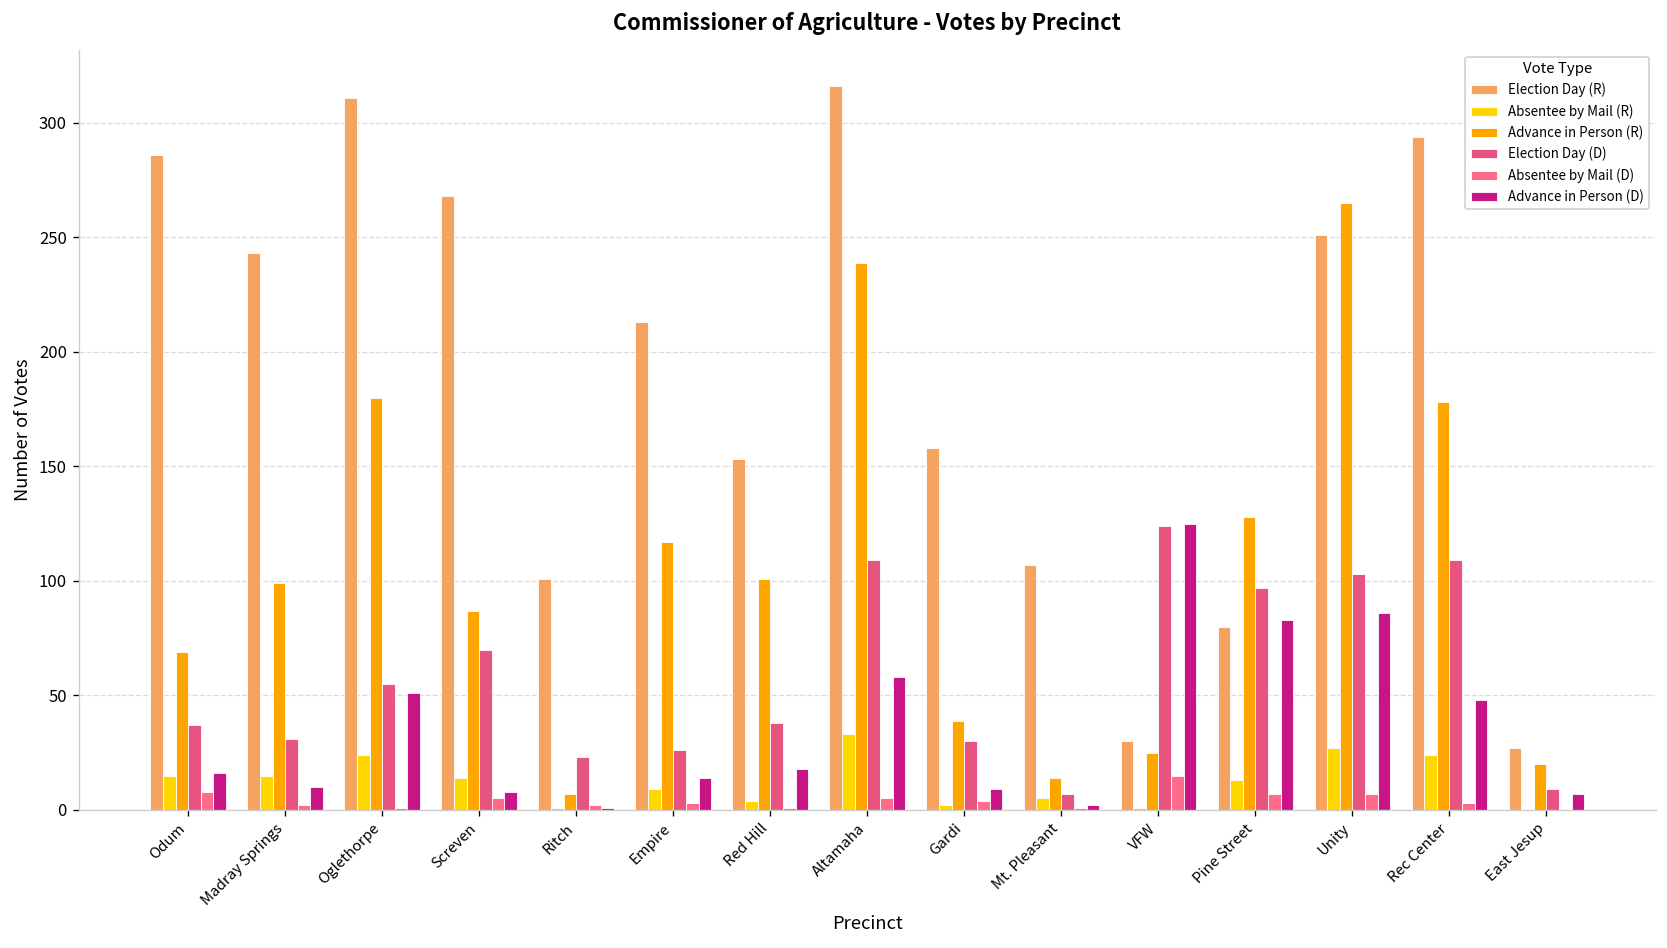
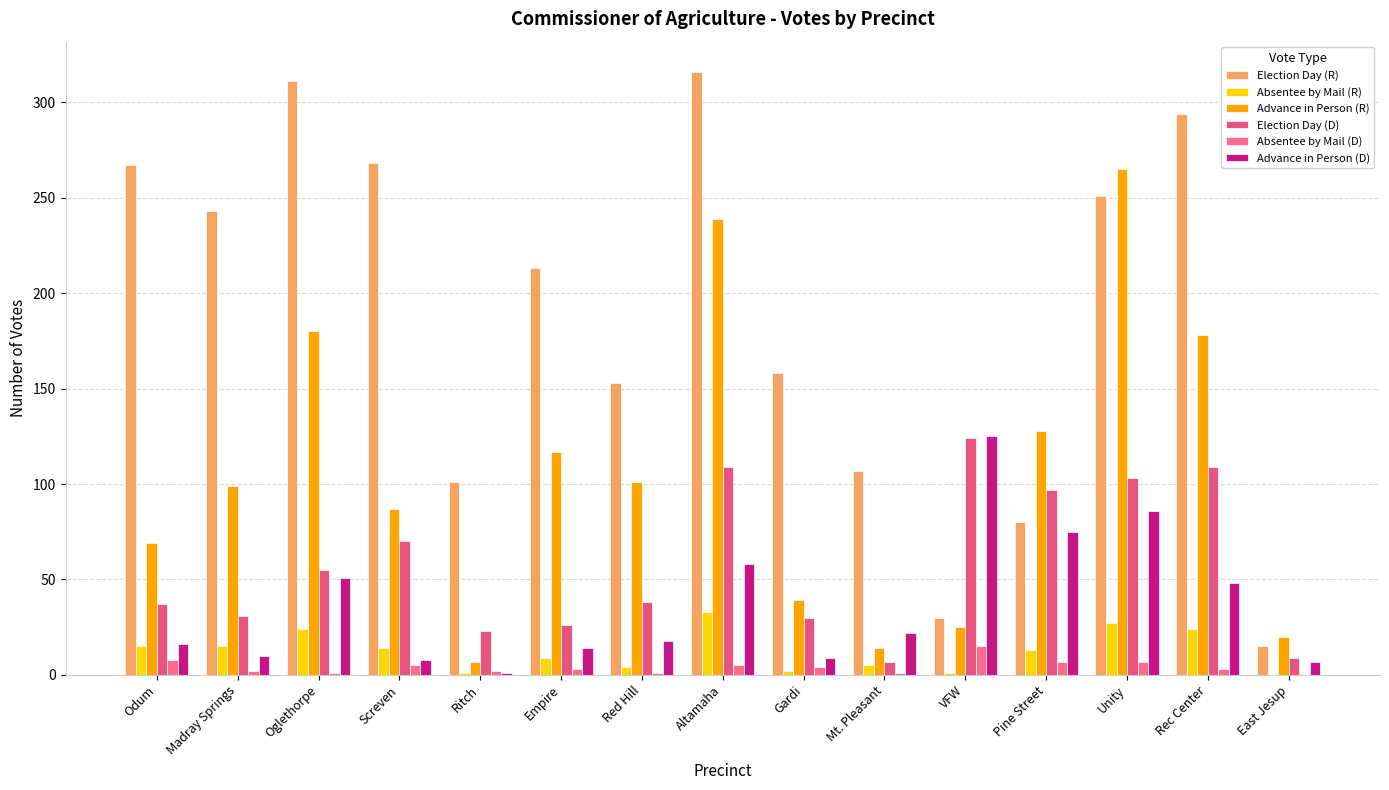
Election Day (R), Odum: 286 -> 267
Advance in Person (D), Mt. Pleasant: 2 -> 22
Advance in Person (D), Pine Street: 83 -> 75
Election Day (R), East Jesup: 27 -> 15
